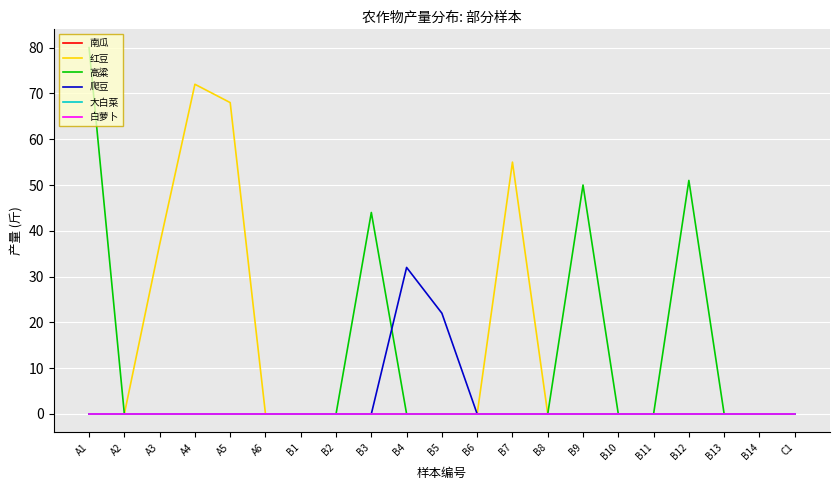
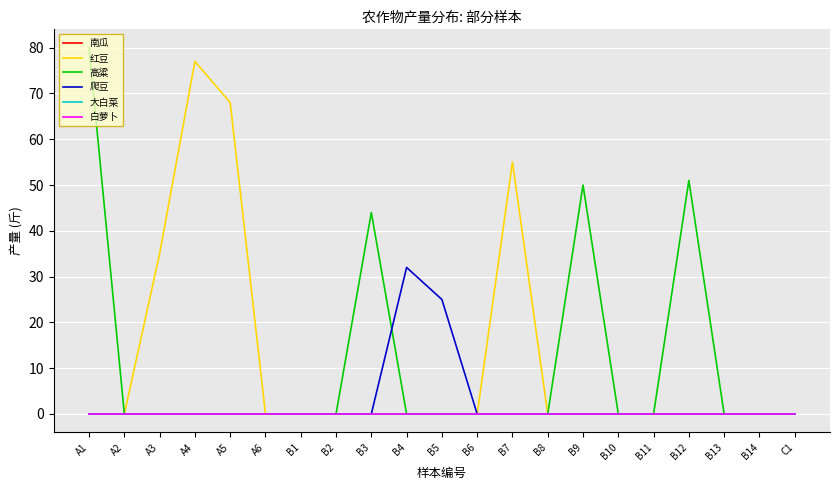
红豆, A3: 37 -> 35
红豆, A4: 72 -> 77
爬豆, B5: 22 -> 25
